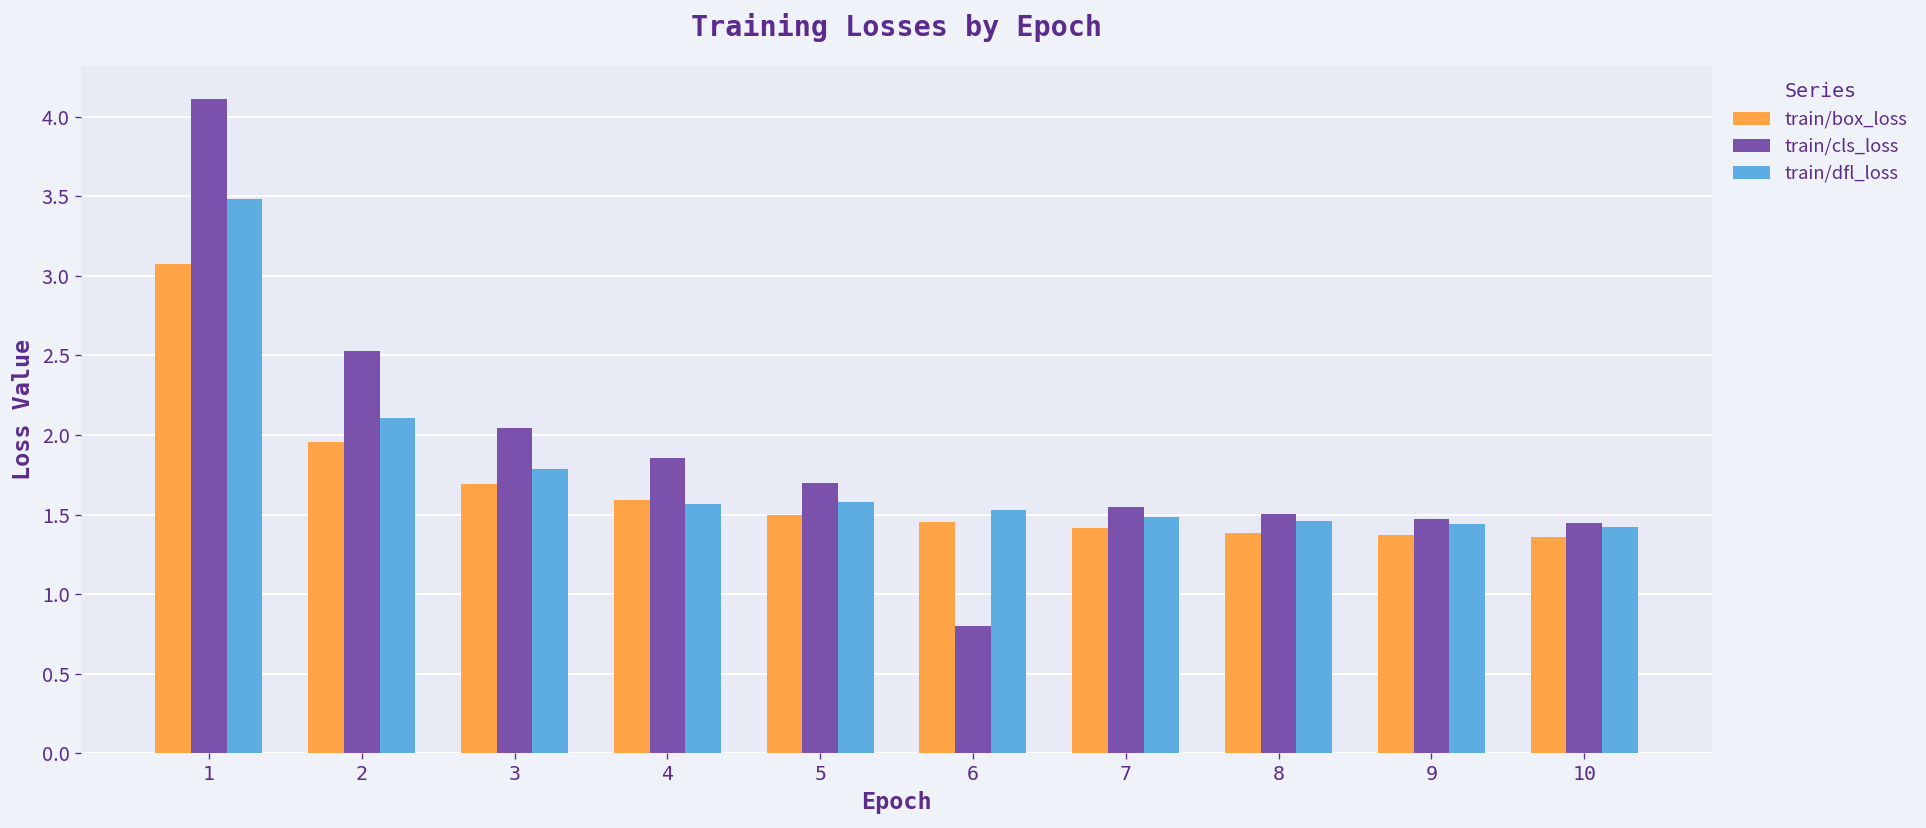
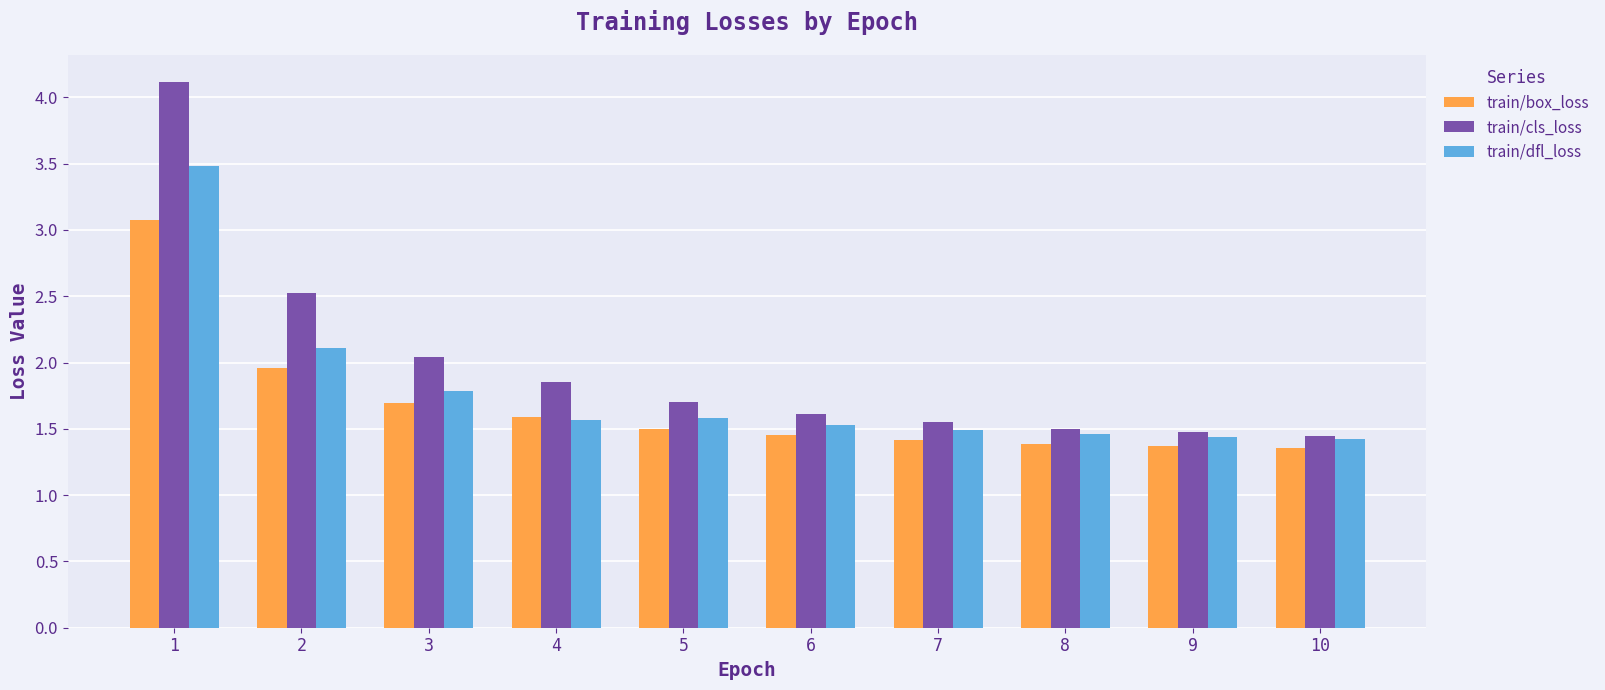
train/cls_loss, 6: 0.80 -> 1.61
